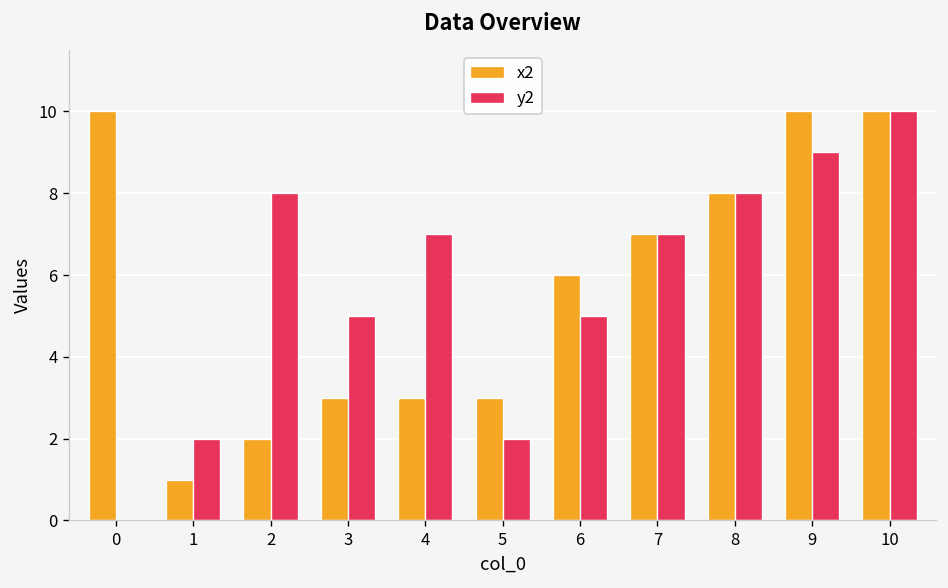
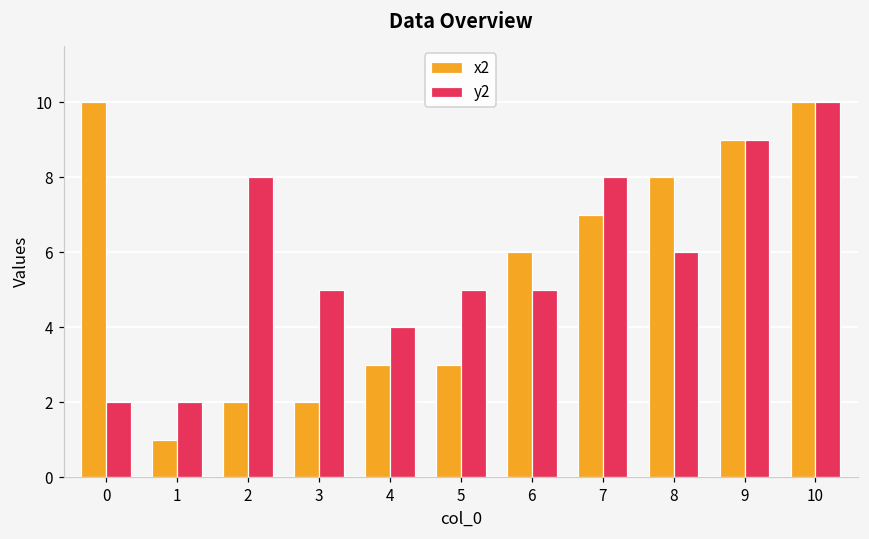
y2, 0: 0 -> 2
x2, 3: 3 -> 2
y2, 4: 7 -> 4
y2, 5: 2 -> 5
y2, 7: 7 -> 8
y2, 8: 8 -> 6
x2, 9: 10 -> 9
